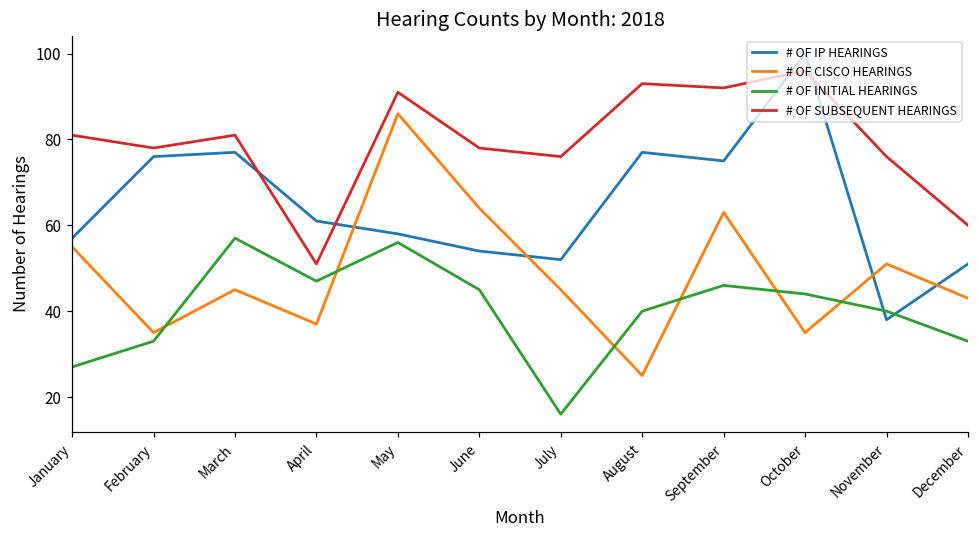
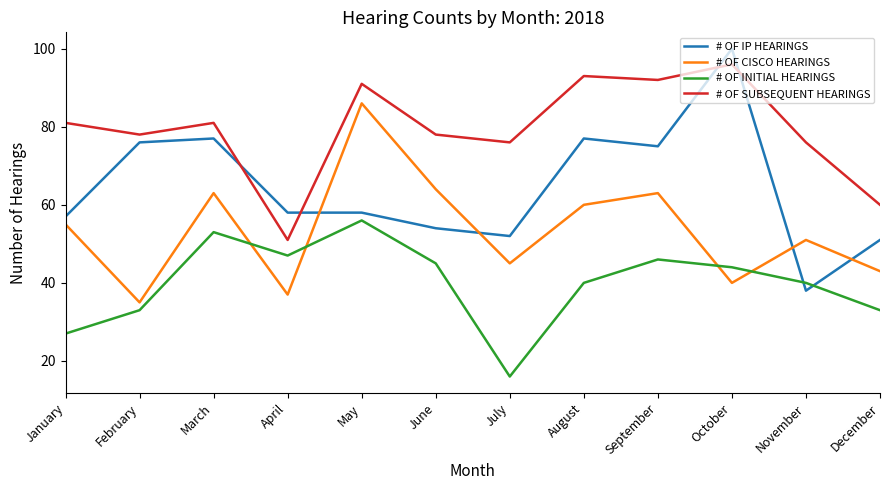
# OF CISCO HEARINGS, March: 45 -> 63
# OF INITIAL HEARINGS, March: 57 -> 53
# OF IP HEARINGS, April: 61 -> 58
# OF CISCO HEARINGS, August: 25 -> 60
# OF CISCO HEARINGS, October: 35 -> 40
